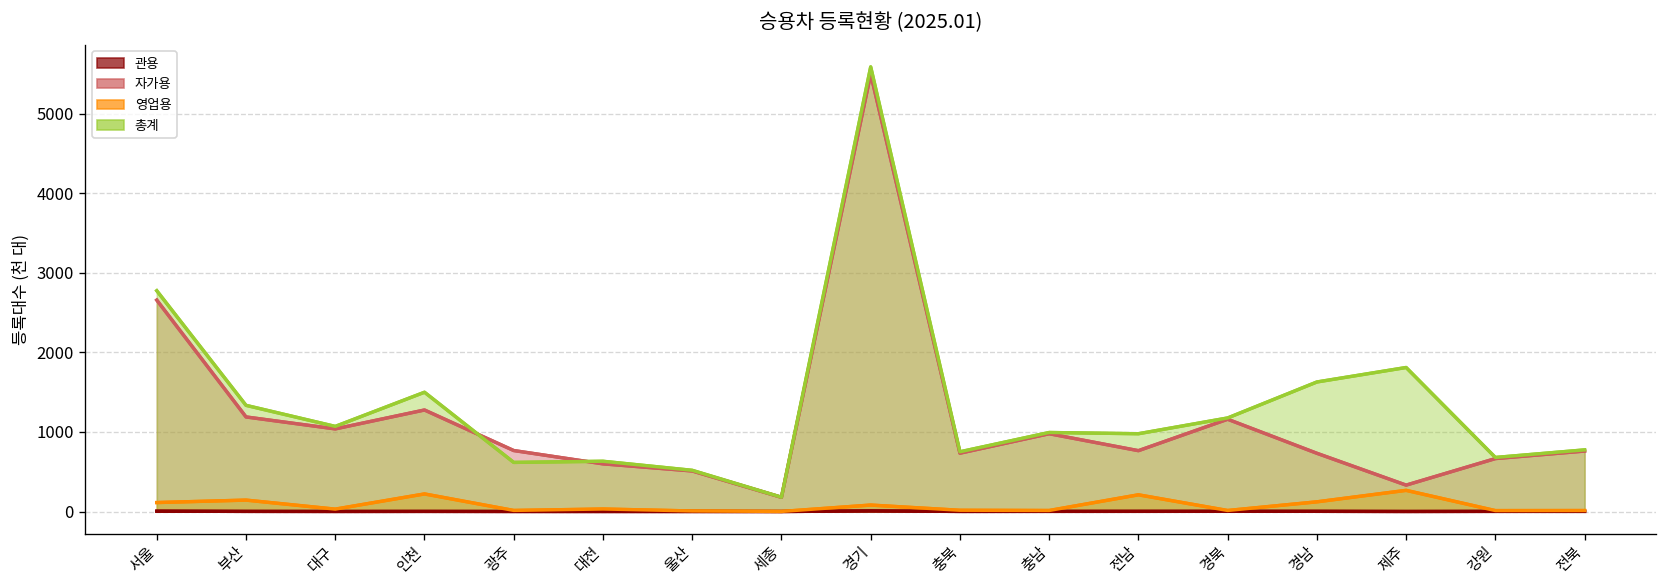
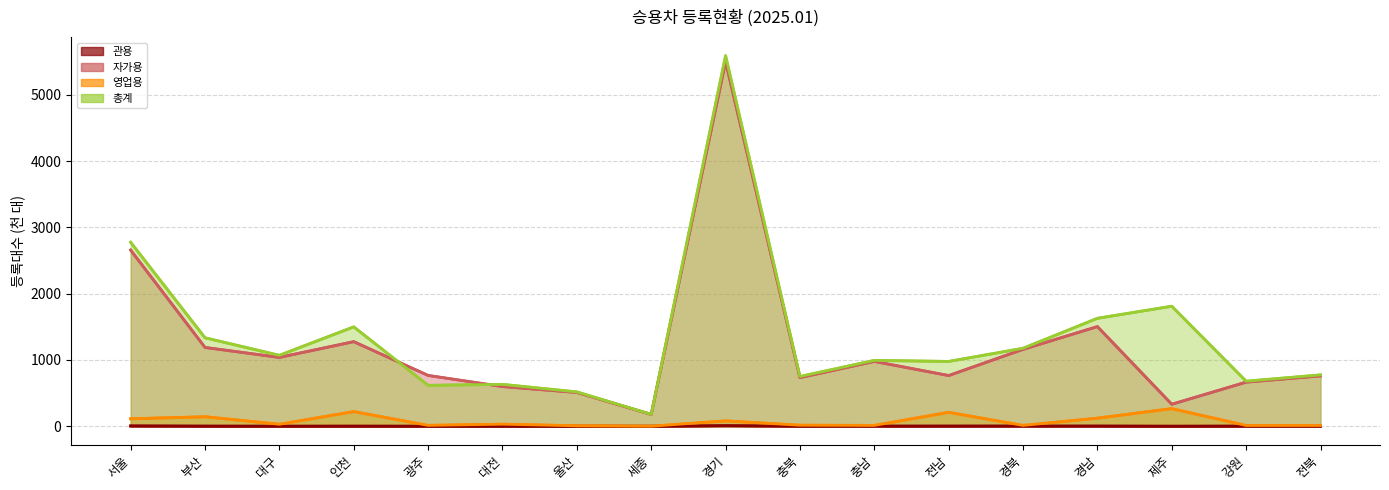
자가용, 경남: 700 -> 1500
